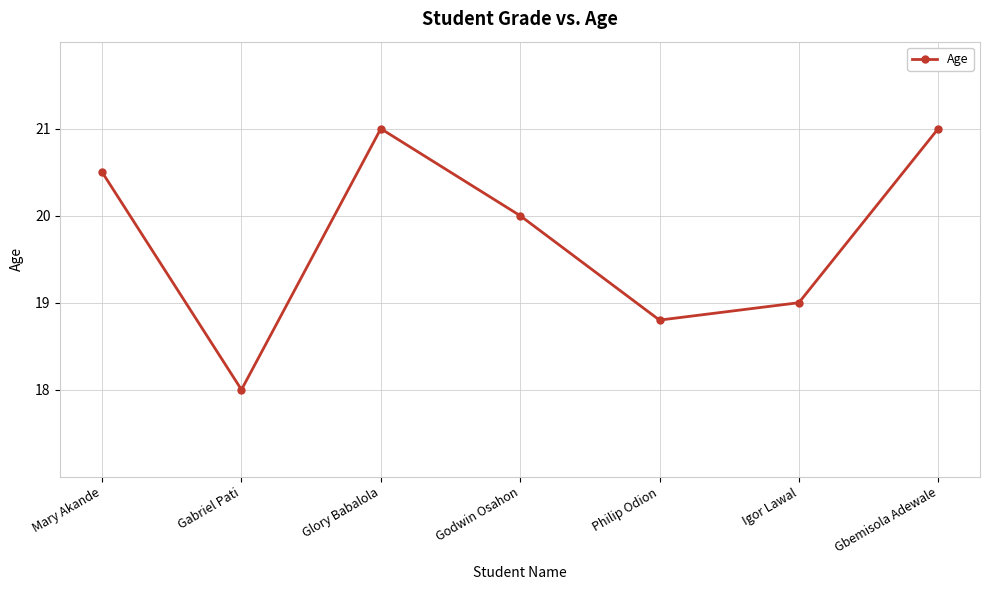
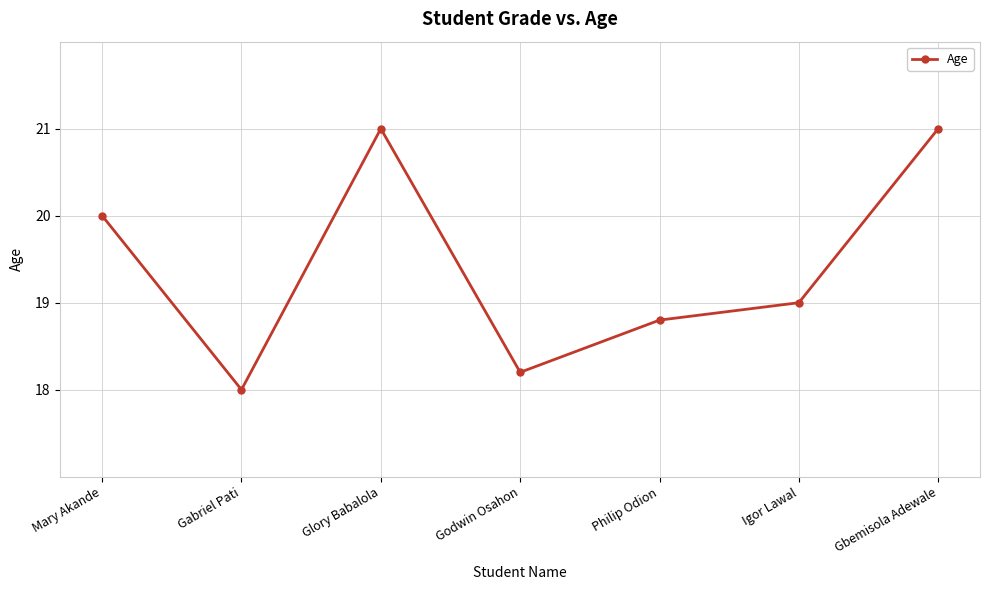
Mary Akande: 20.5 -> 20.0
Godwin Osahon: 20.0 -> 18.2
